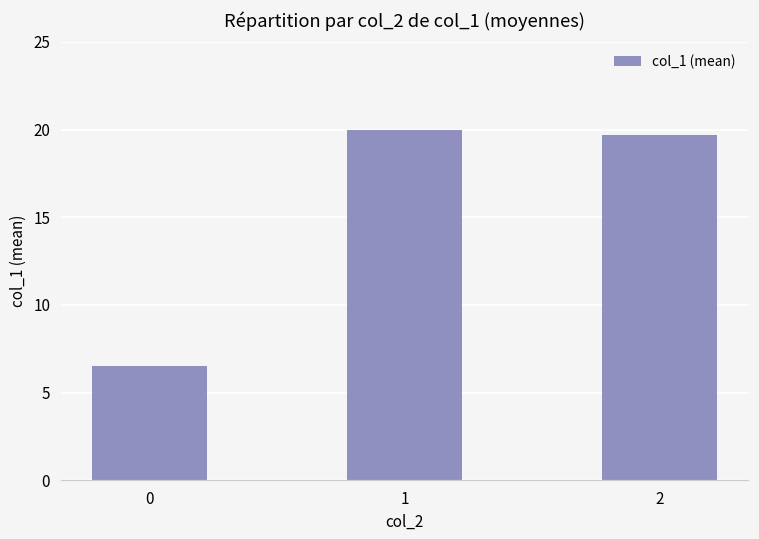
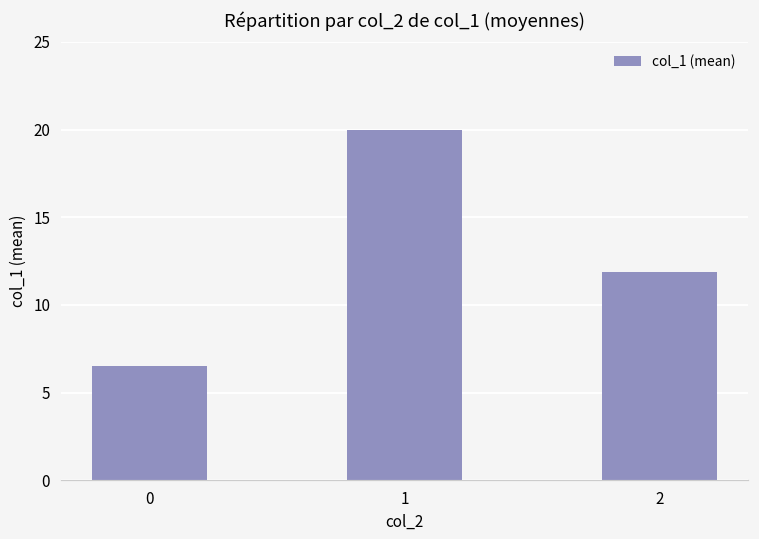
2: 19.7 -> 11.9
